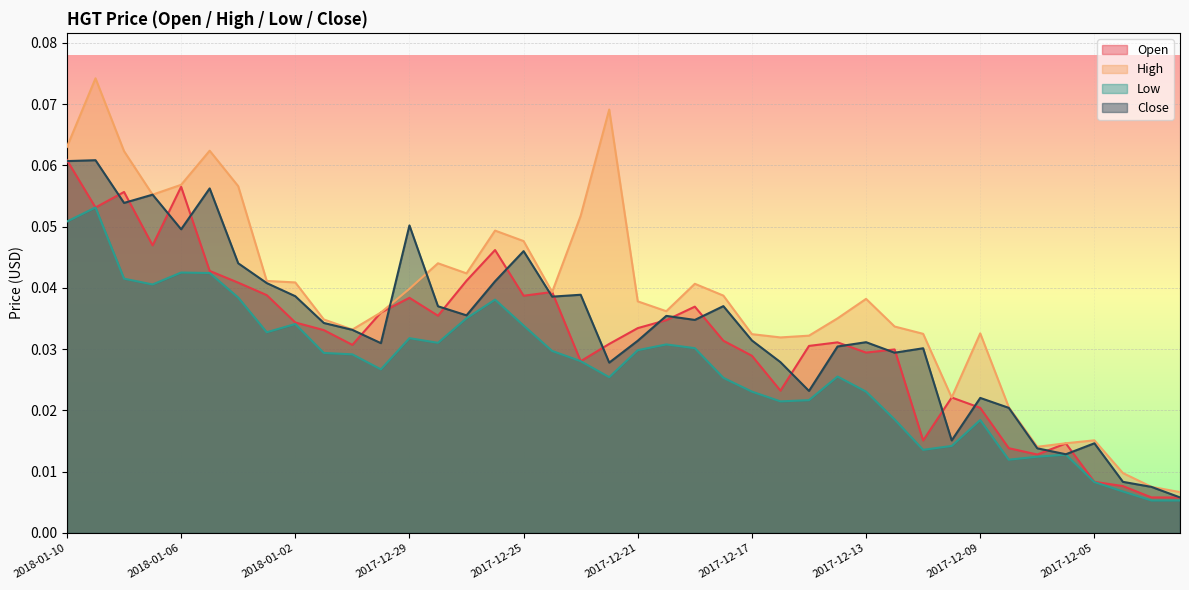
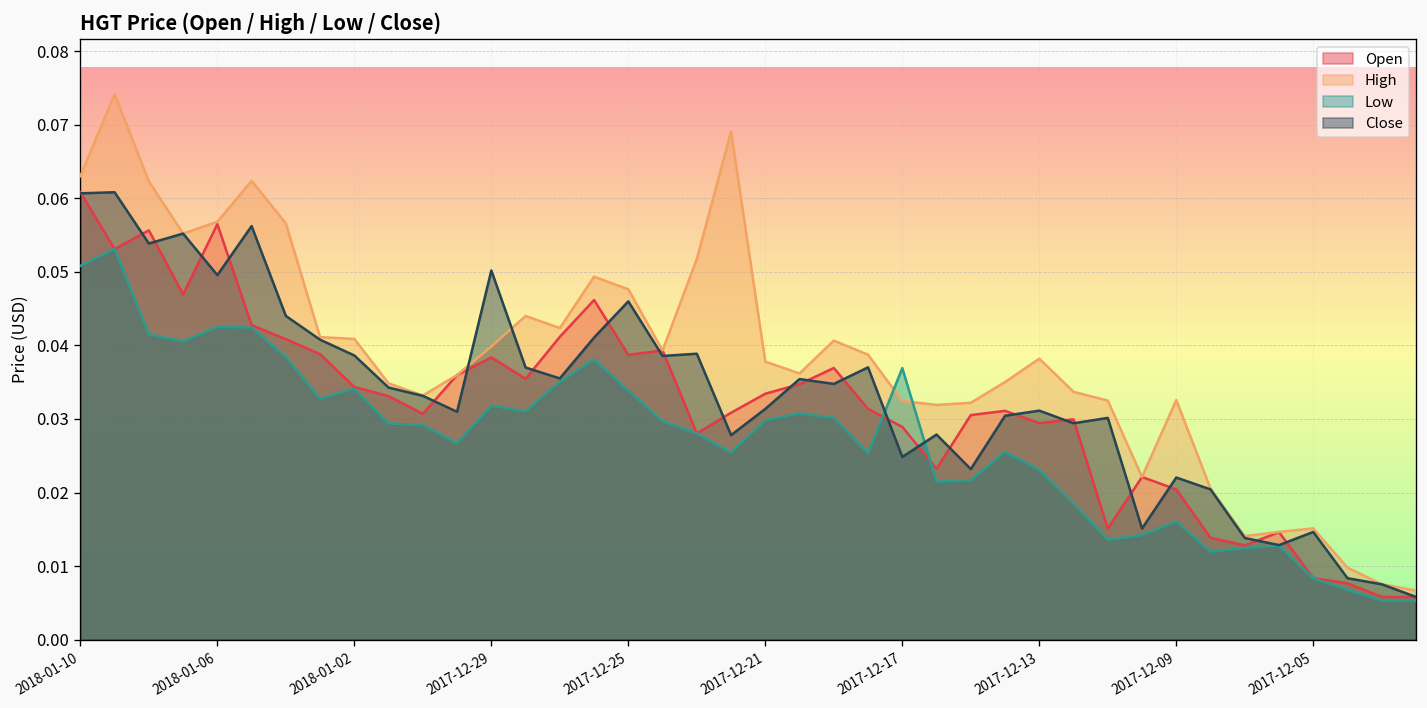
Low, 2017-12-17: 0.023 -> 0.037
Close, 2017-12-17: 0.031 -> 0.025
Low, 2017-12-09: 0.018 -> 0.016
